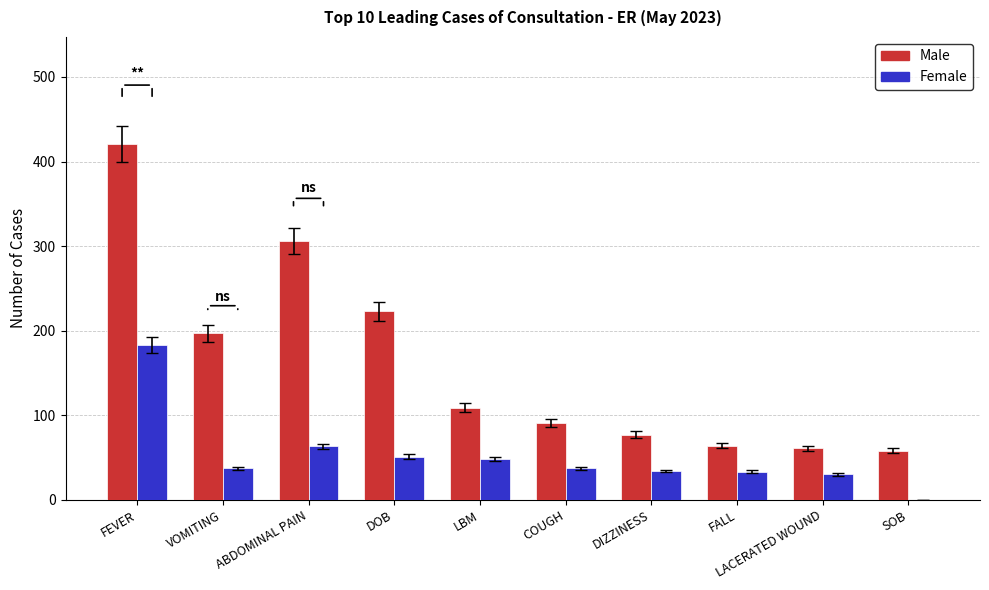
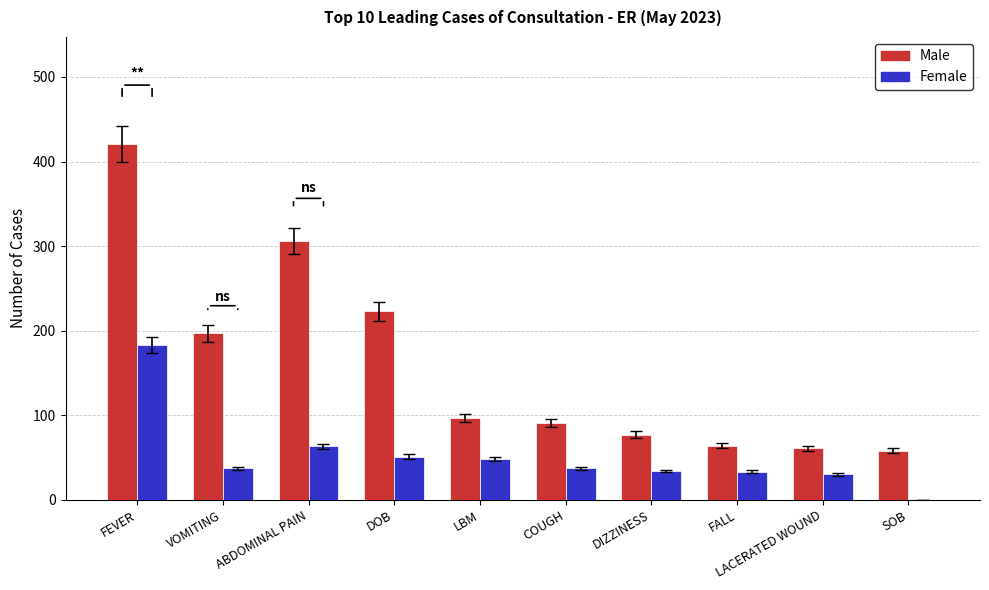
Male, LBM: 110 -> 100
